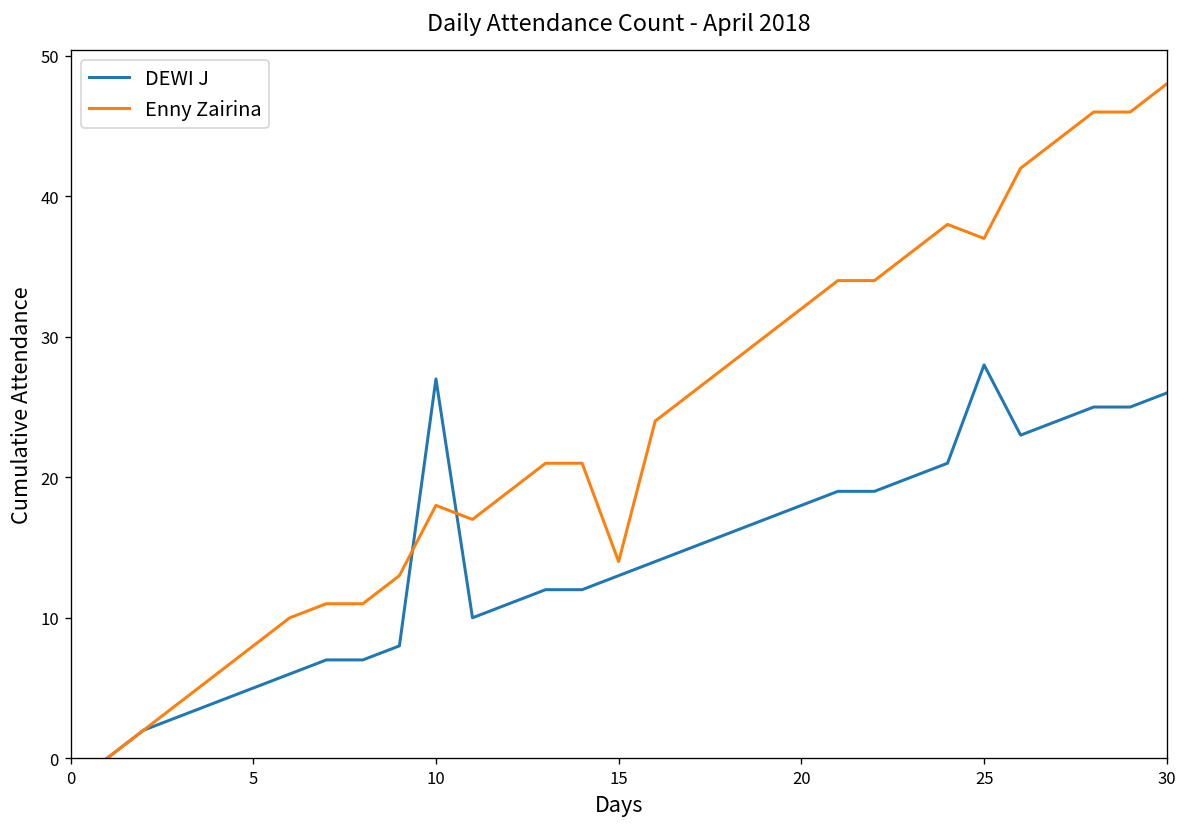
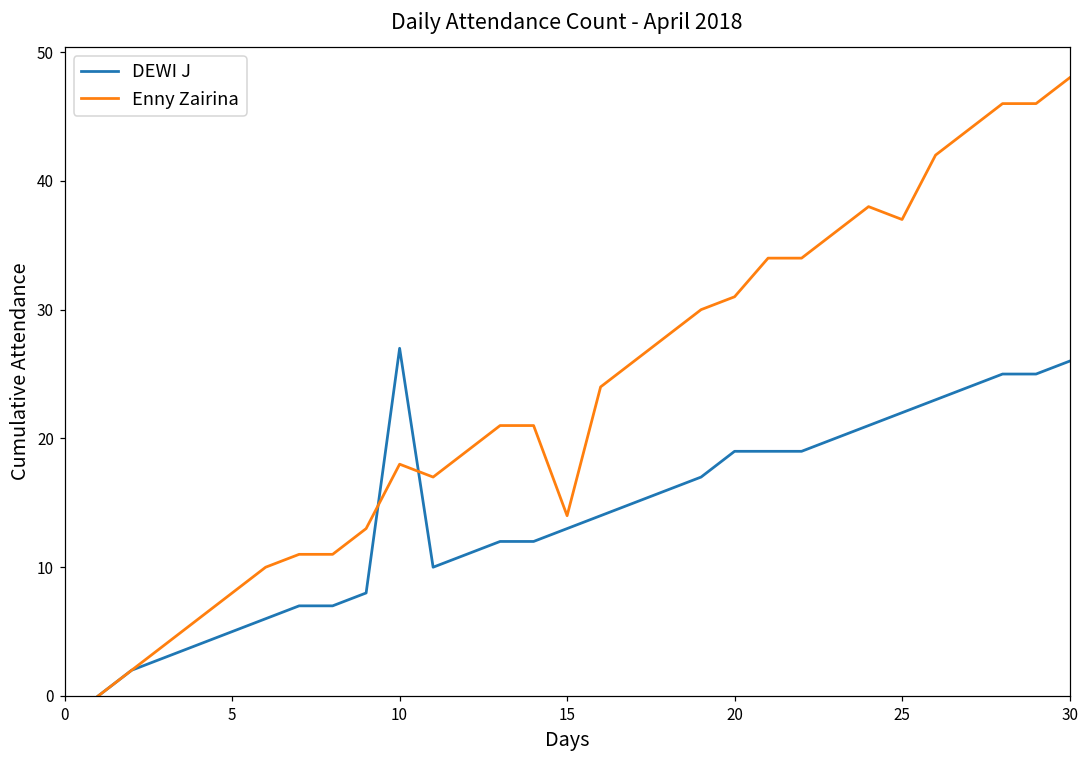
DEWI J, 20: 18 -> 19
Enny Zairina, 20: 32 -> 31
DEWI J, 25: 28 -> 22
